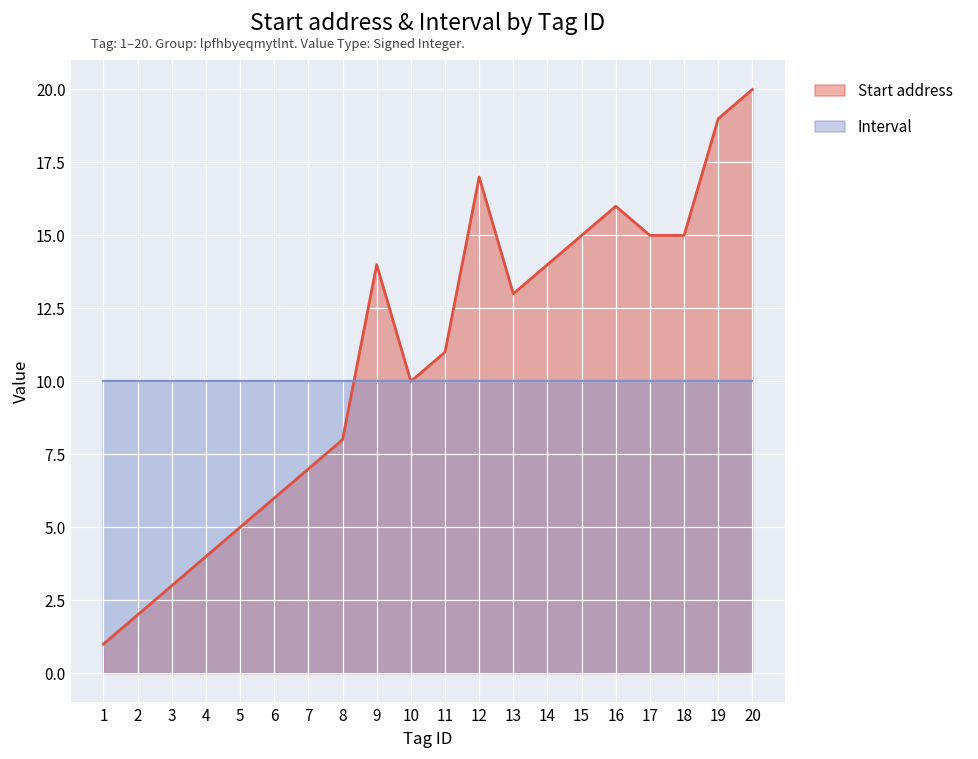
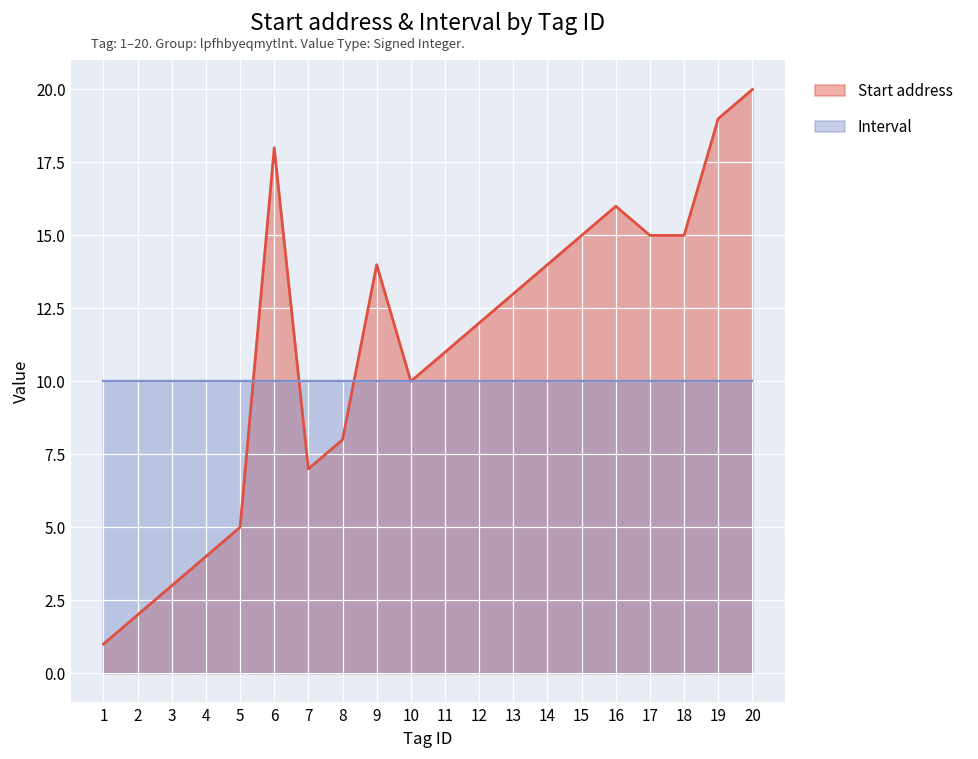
Start address, 6: 6.0 -> 18.0
Start address, 12: 17.0 -> 12.0
